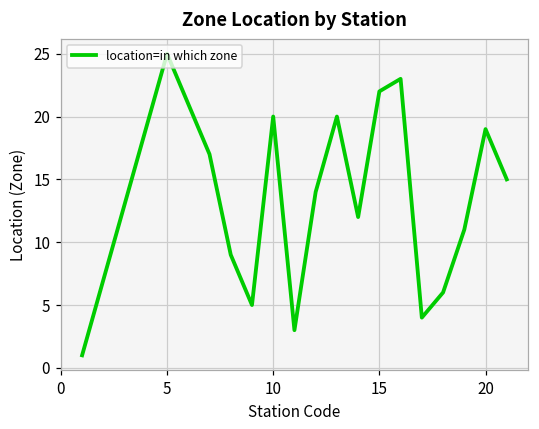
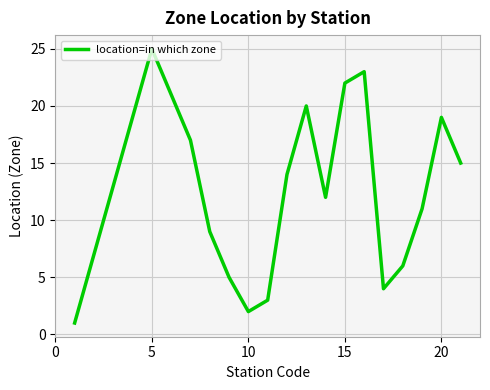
10: 20 -> 2
